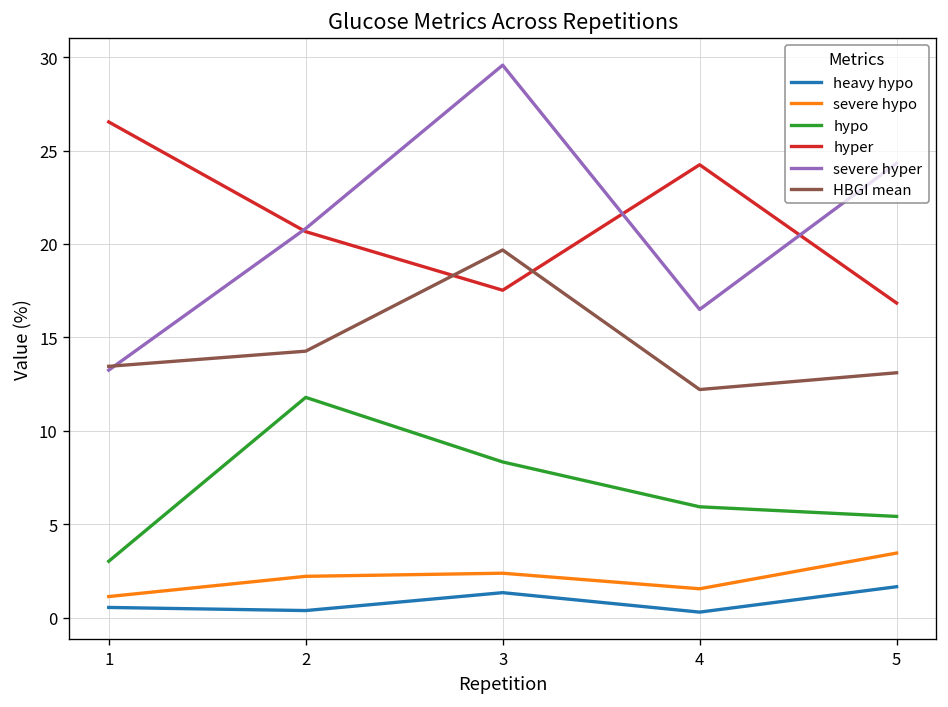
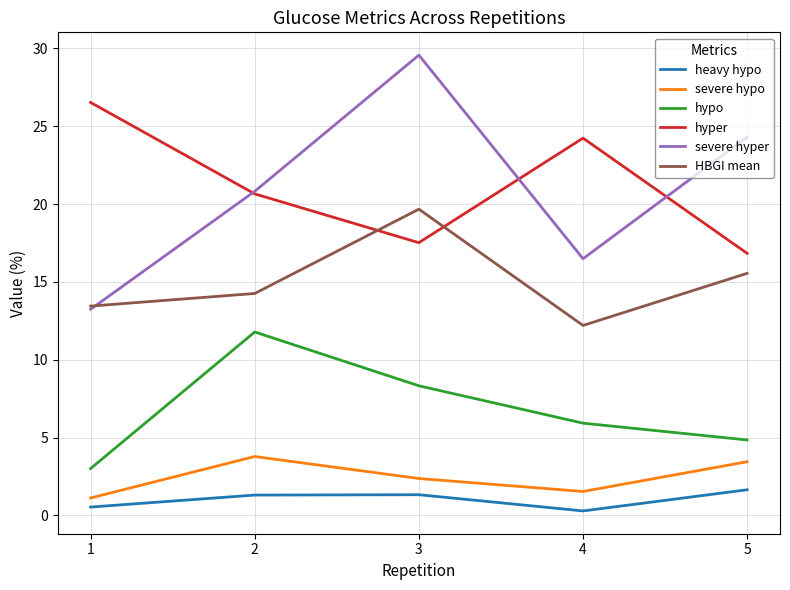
heavy hypo, 2: 0.4 -> 1.3
severe hypo, 2: 2.2 -> 3.8
hypo, 5: 5.4 -> 4.9
HBGI mean, 5: 13.1 -> 15.6
